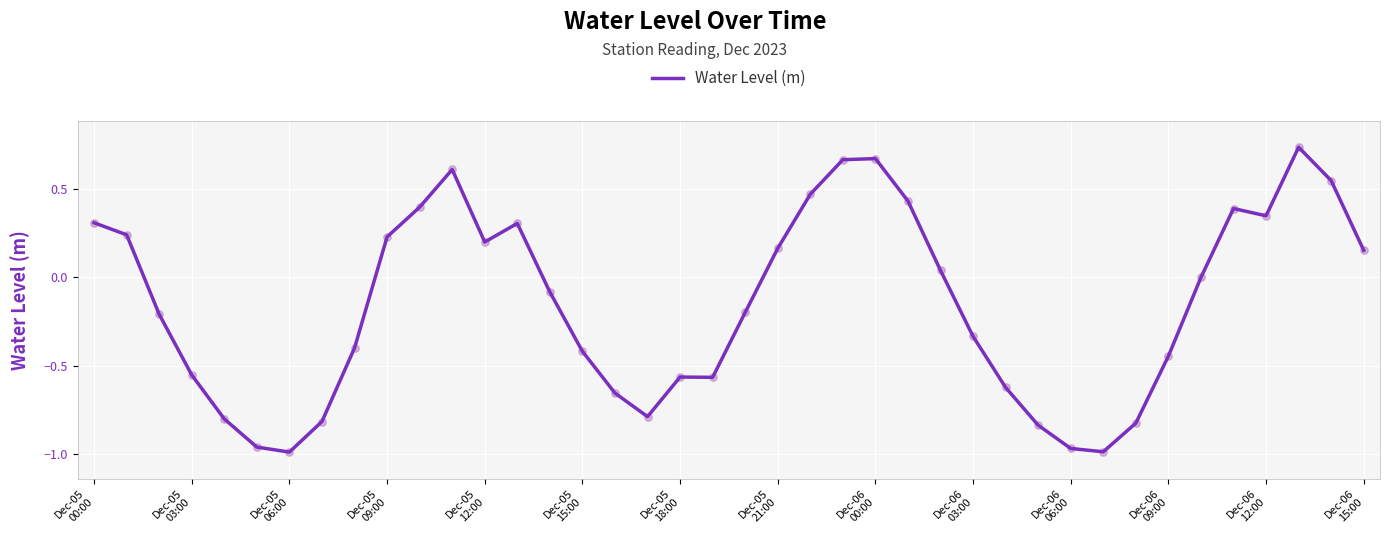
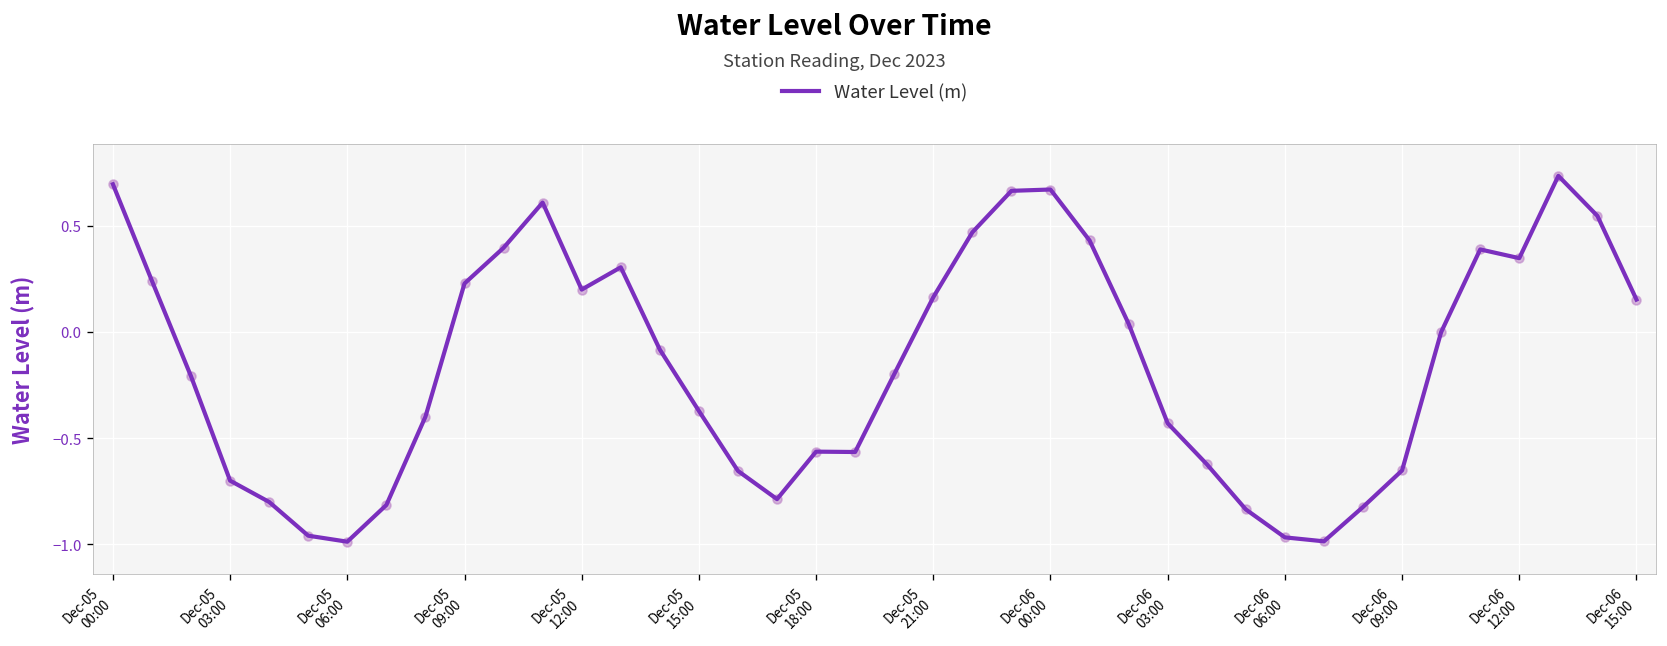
Dec-05 00:00: 0.31 -> 0.70
Dec-05 03:00: -0.55 -> -0.70
Dec-05 15:00: -0.42 -> -0.37
Dec-06 03:00: -0.33 -> -0.43
Dec-06 09:00: -0.44 -> -0.65
